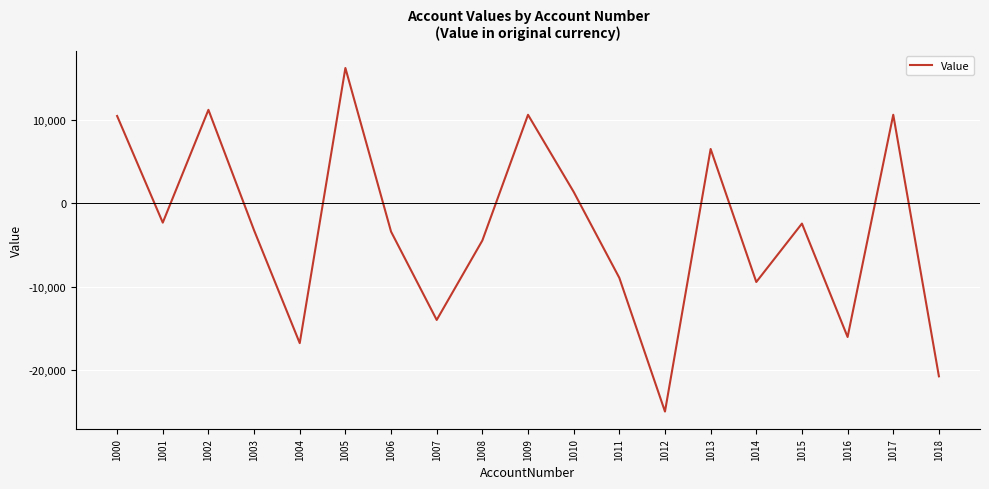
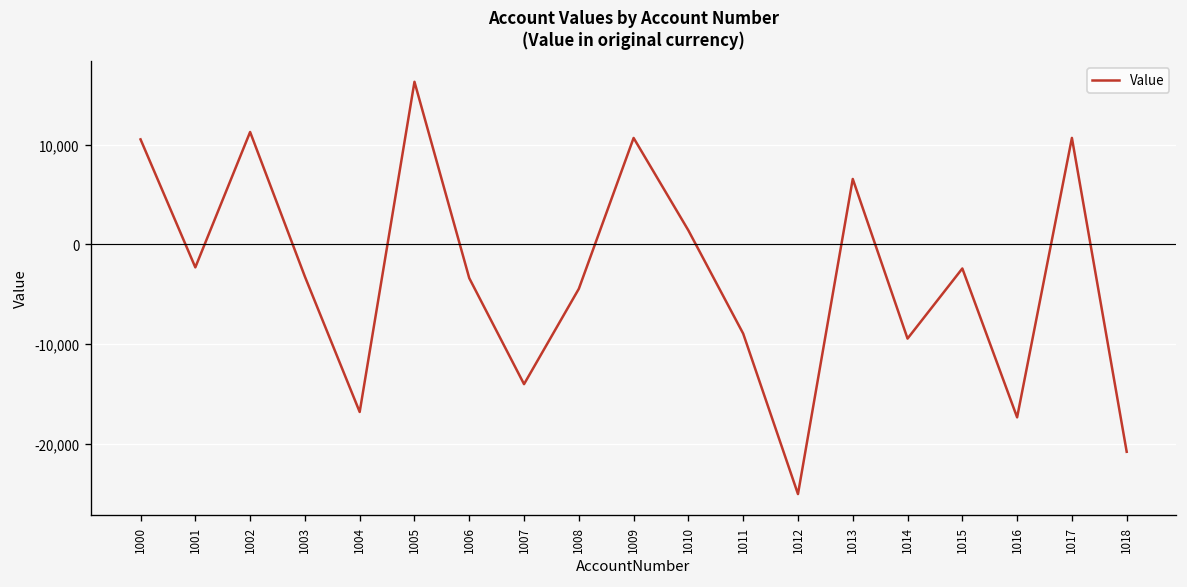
1016: -16,000 -> -17,000
